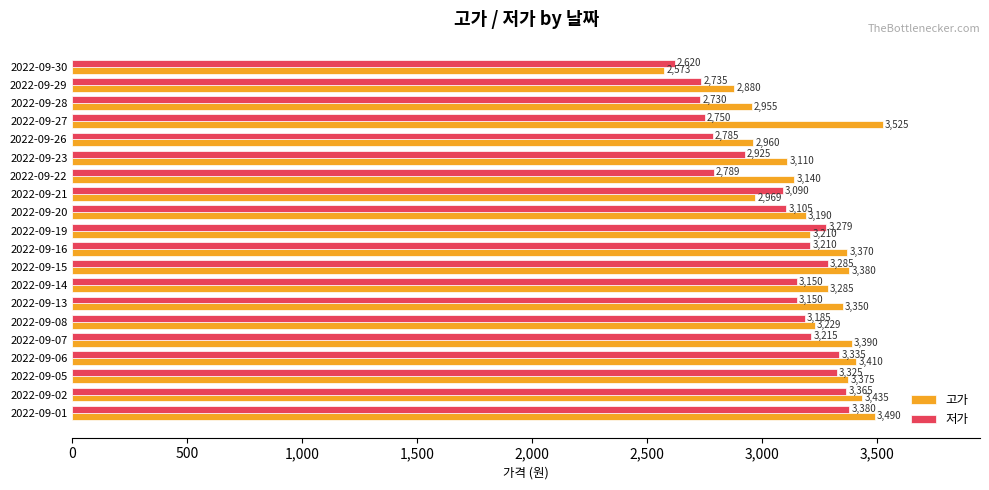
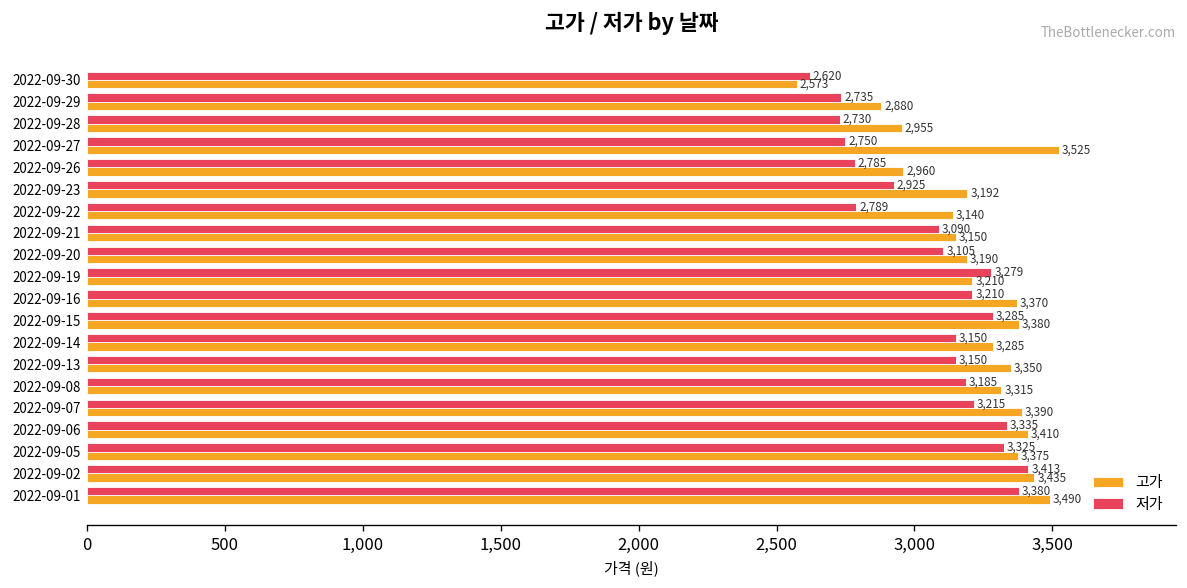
고가, 2022-09-23: 3,110 -> 3,192
고가, 2022-09-21: 2,969 -> 3,150
고가, 2022-09-08: 3,229 -> 3,315
저가, 2022-09-02: 3,365 -> 3,413
